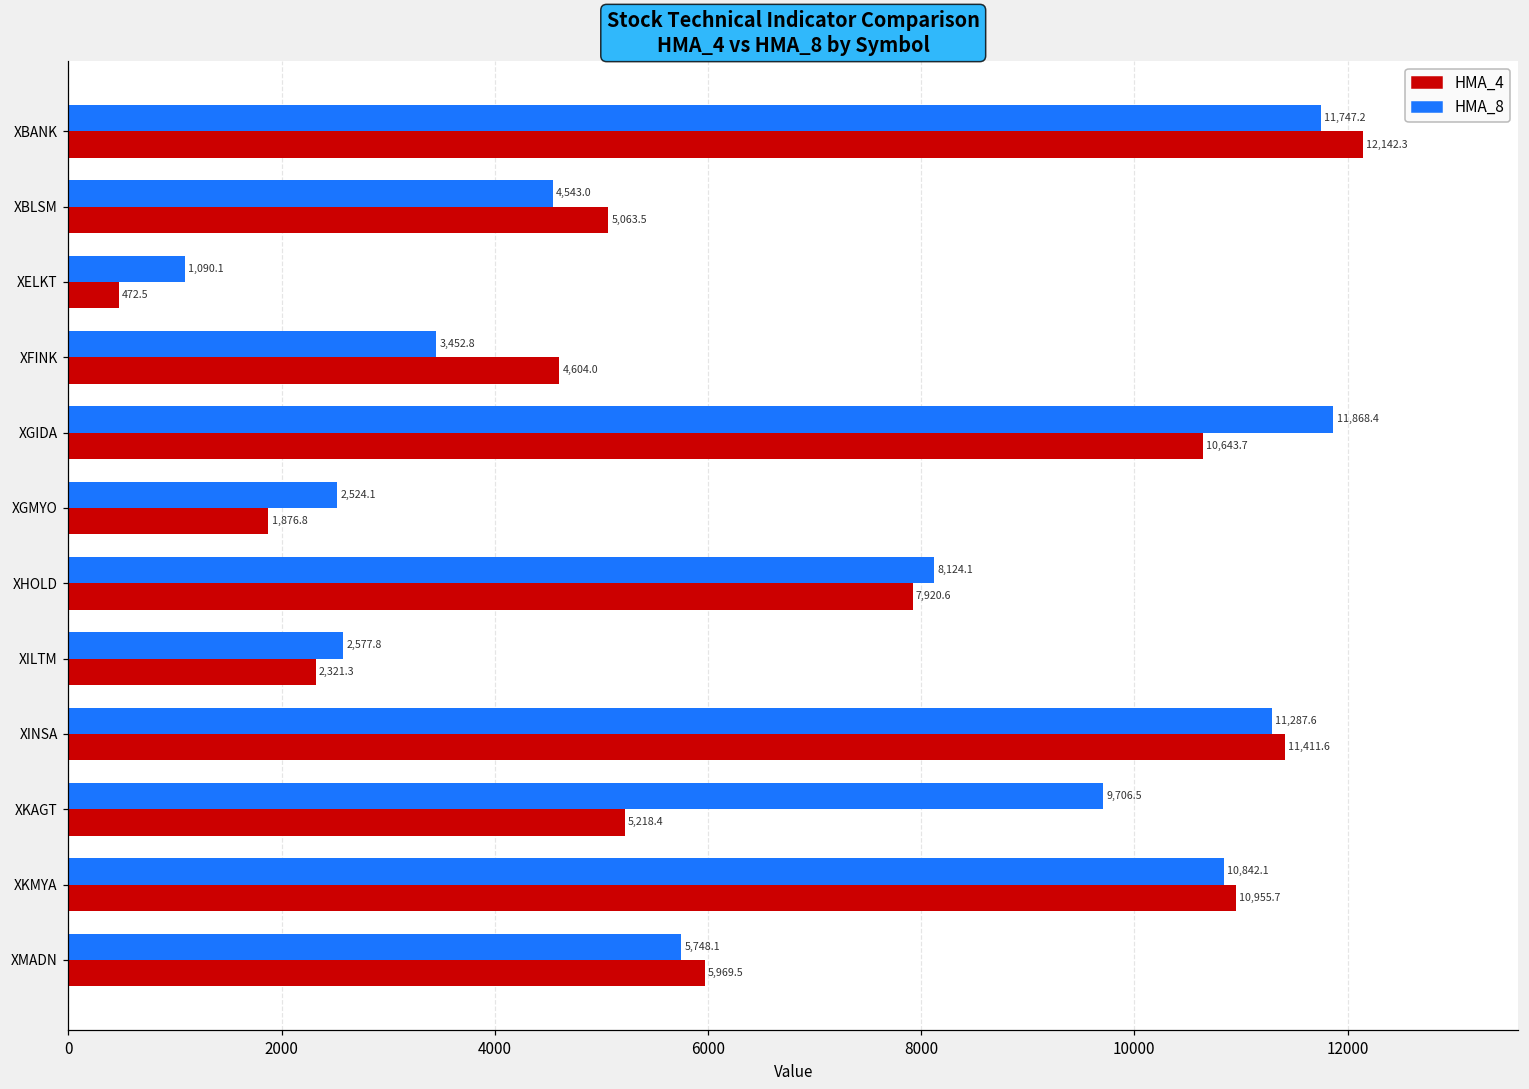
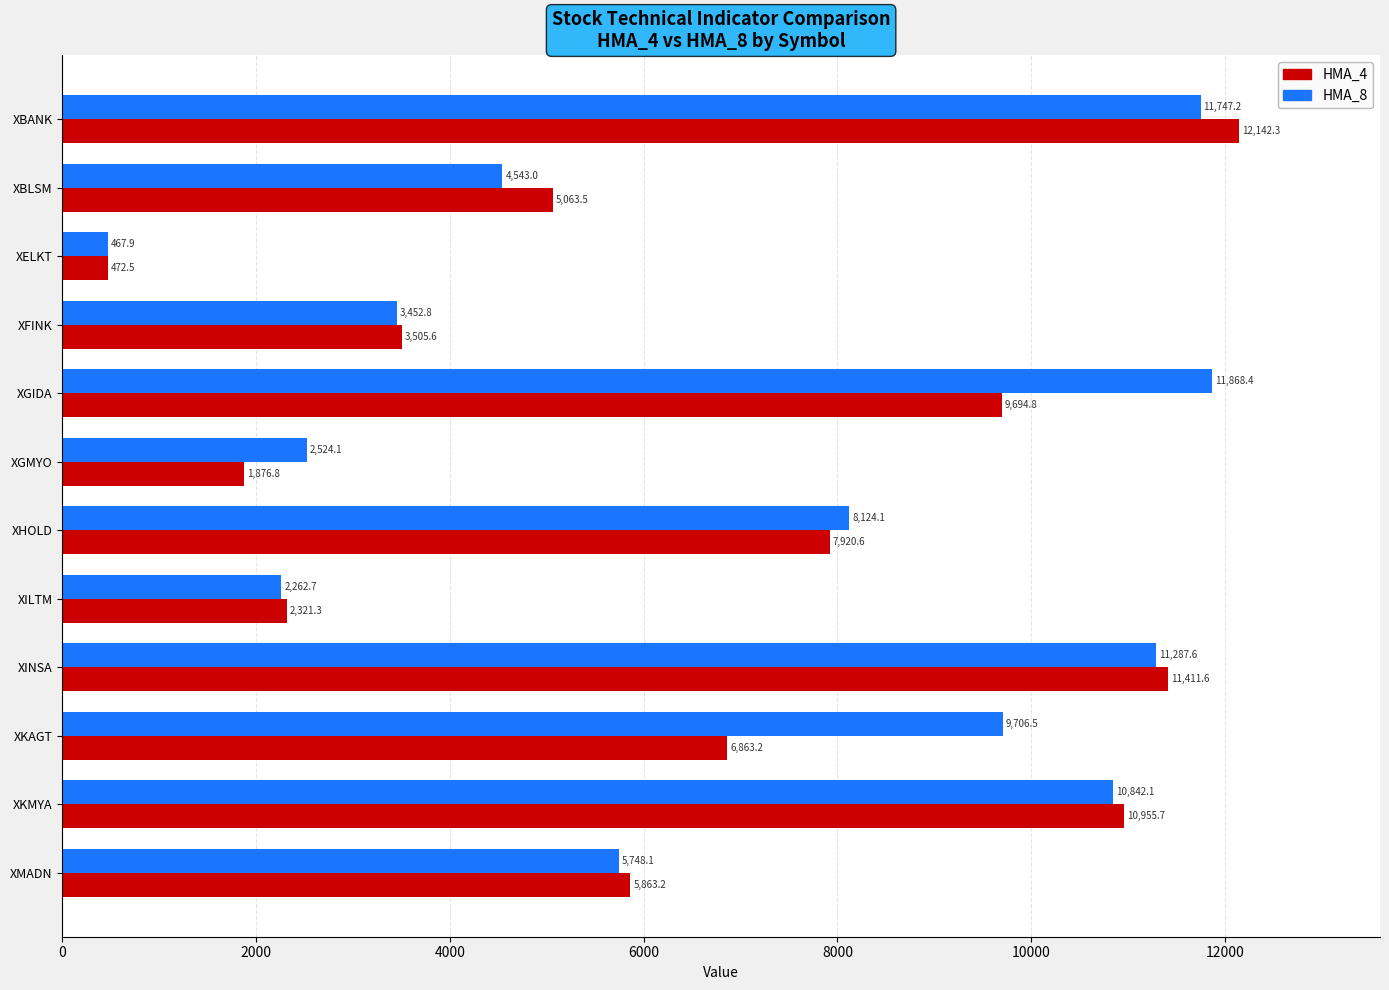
HMA_8, XELKT: 1,090.1 -> 467.9
HMA_4, XFINK: 4,604.0 -> 3,505.6
HMA_4, XGIDA: 10,643.7 -> 9,694.8
HMA_8, XILTM: 2,577.8 -> 2,262.7
HMA_4, XKAGT: 5,218.4 -> 6,863.2
HMA_4, XMADN: 5,969.5 -> 5,863.2
